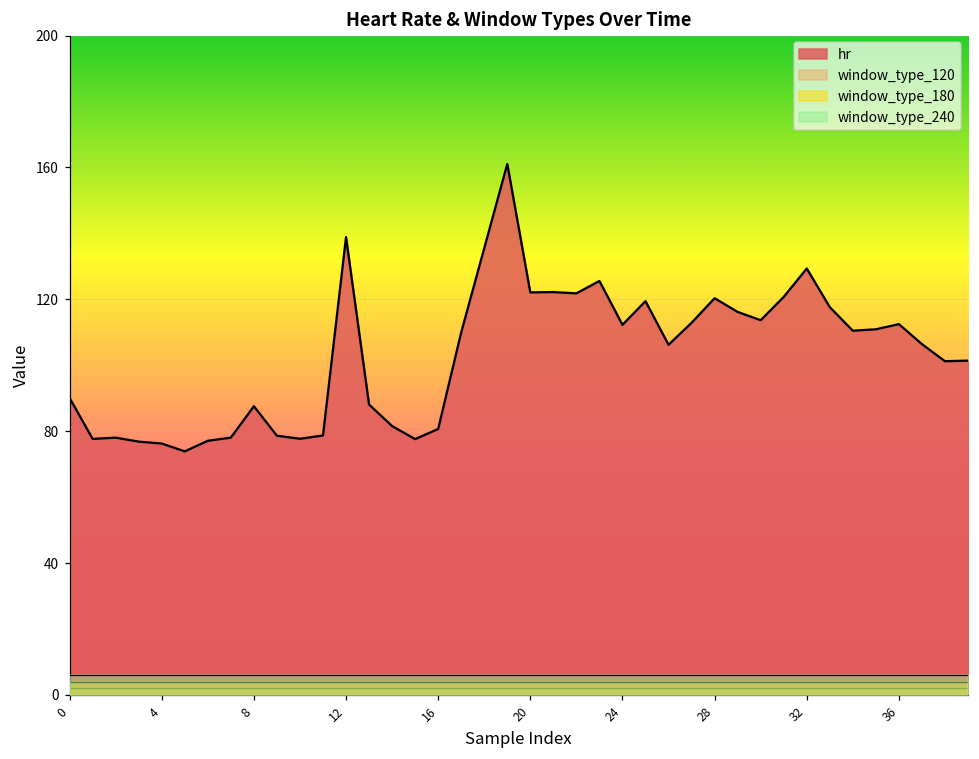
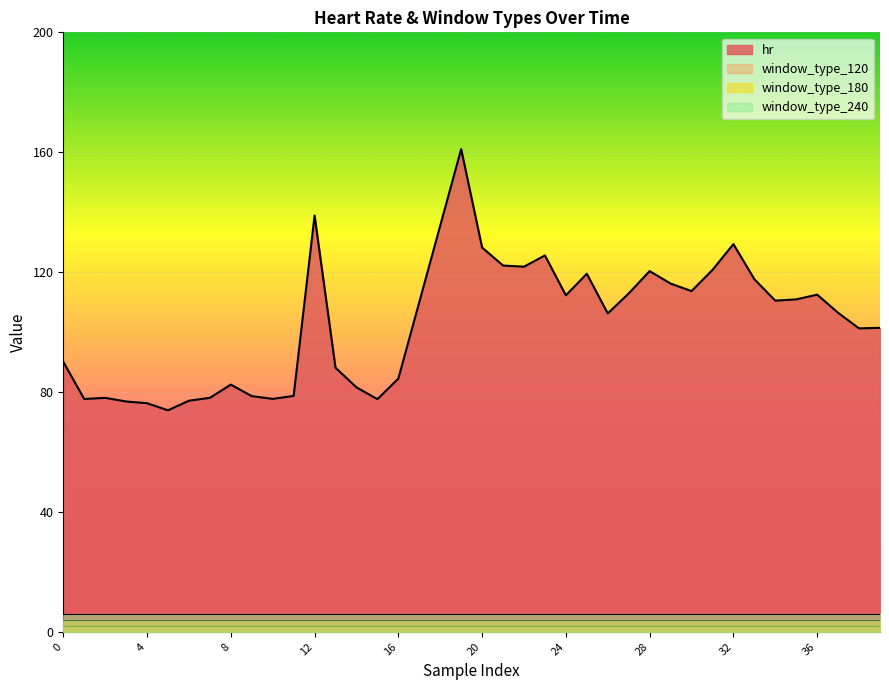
hr, 8: 88 -> 82
hr, 16: 81 -> 84
hr, 20: 122 -> 128
